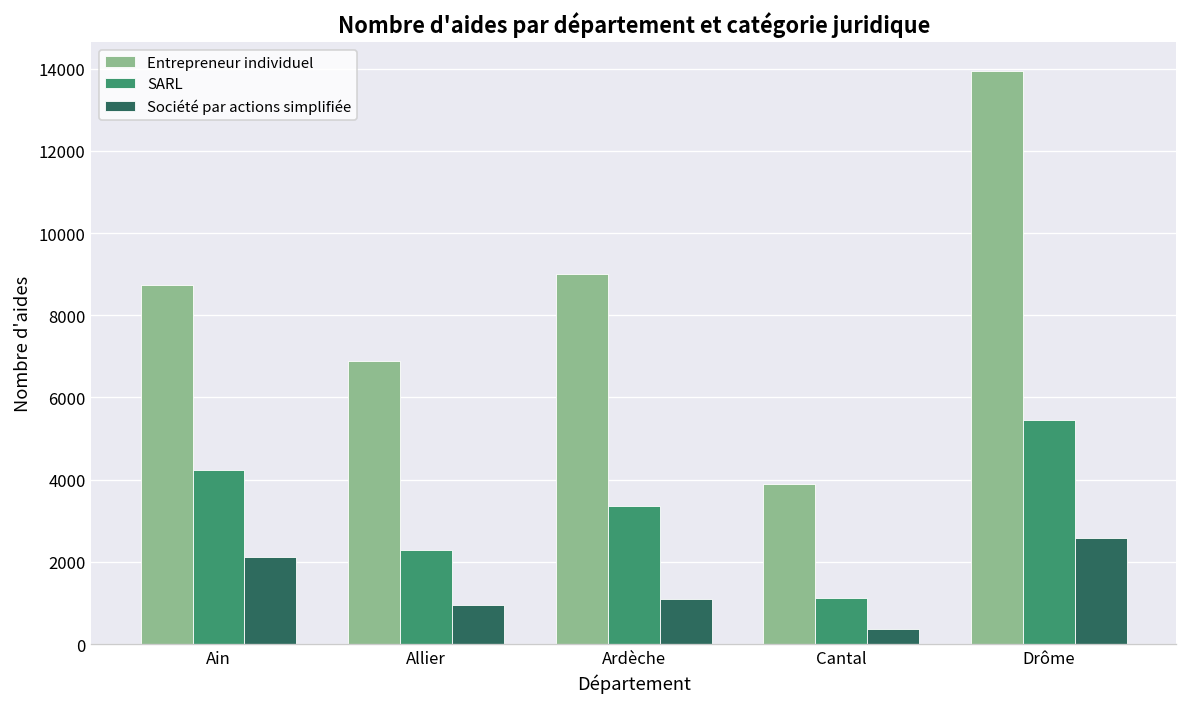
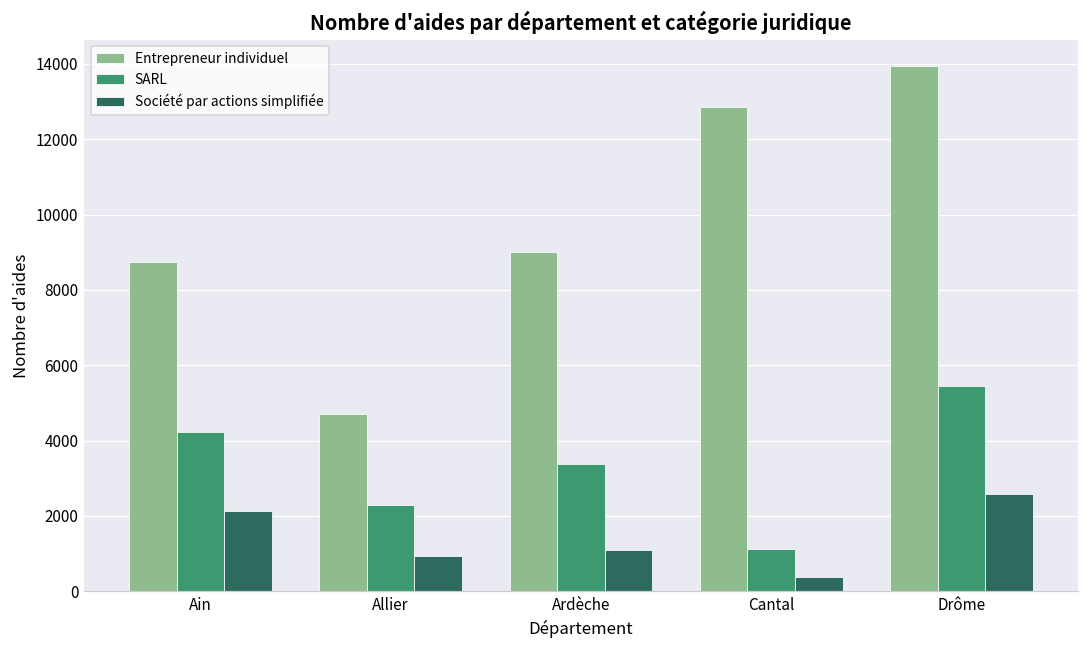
Entrepreneur individuel, Allier: 6900 -> 4700
Entrepreneur individuel, Cantal: 3900 -> 12900
